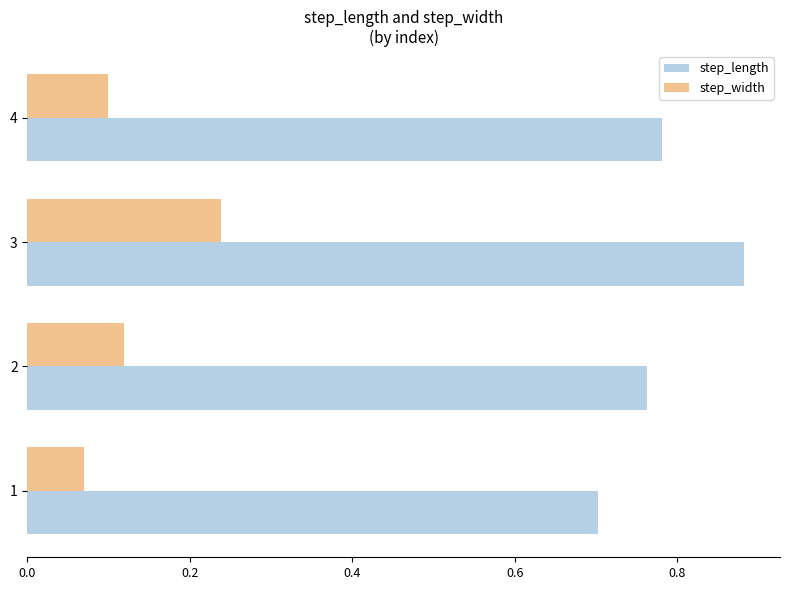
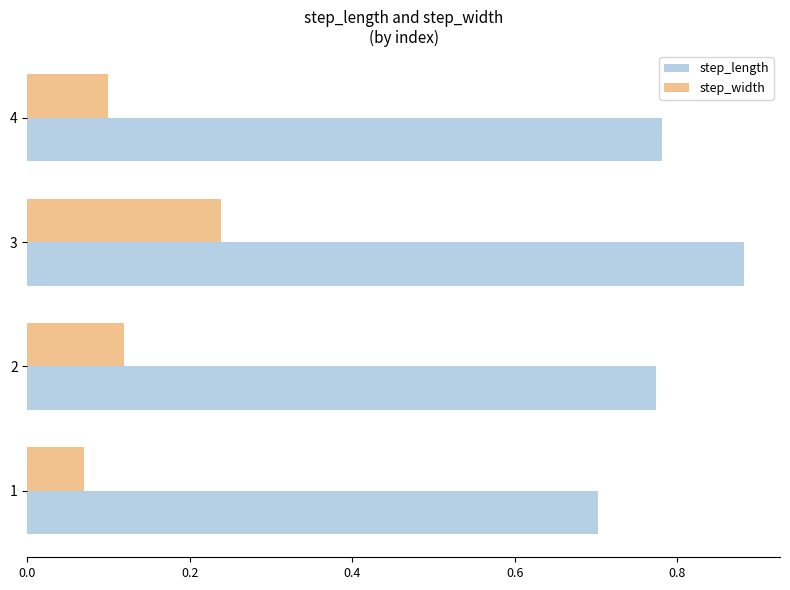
step_length, 2: 0.76 -> 0.77
